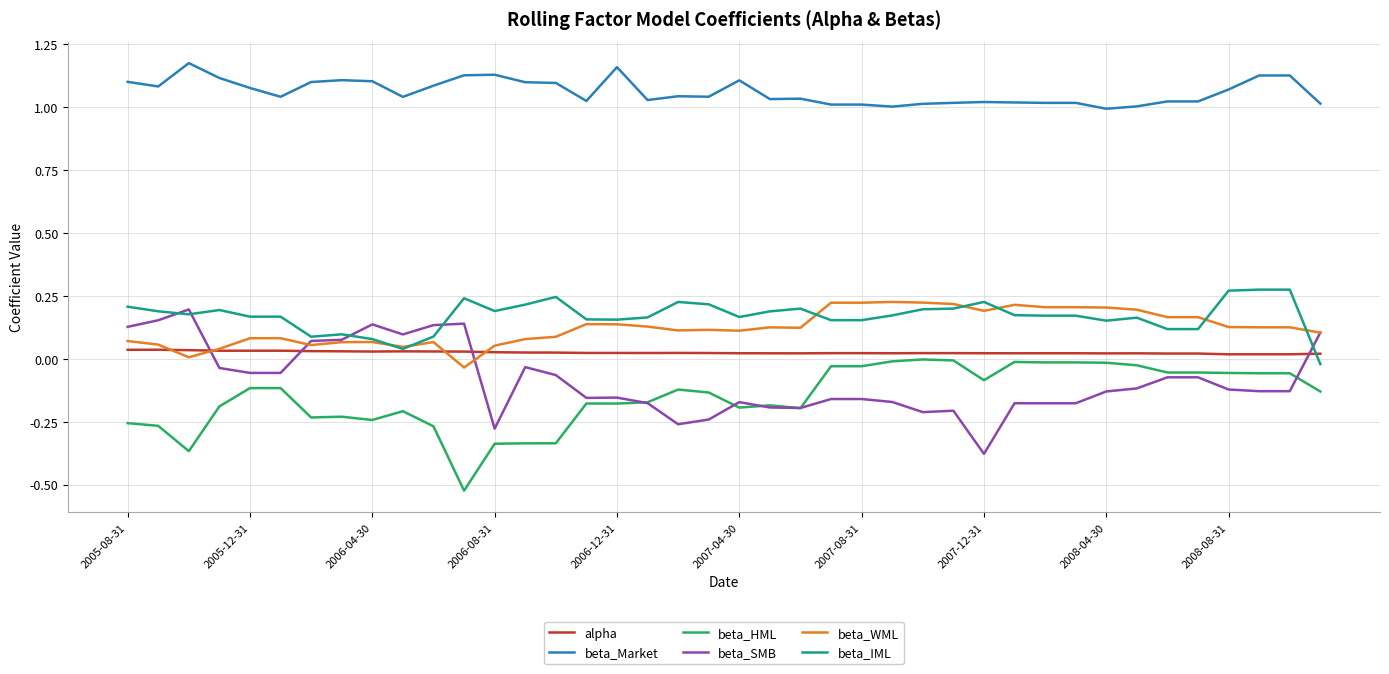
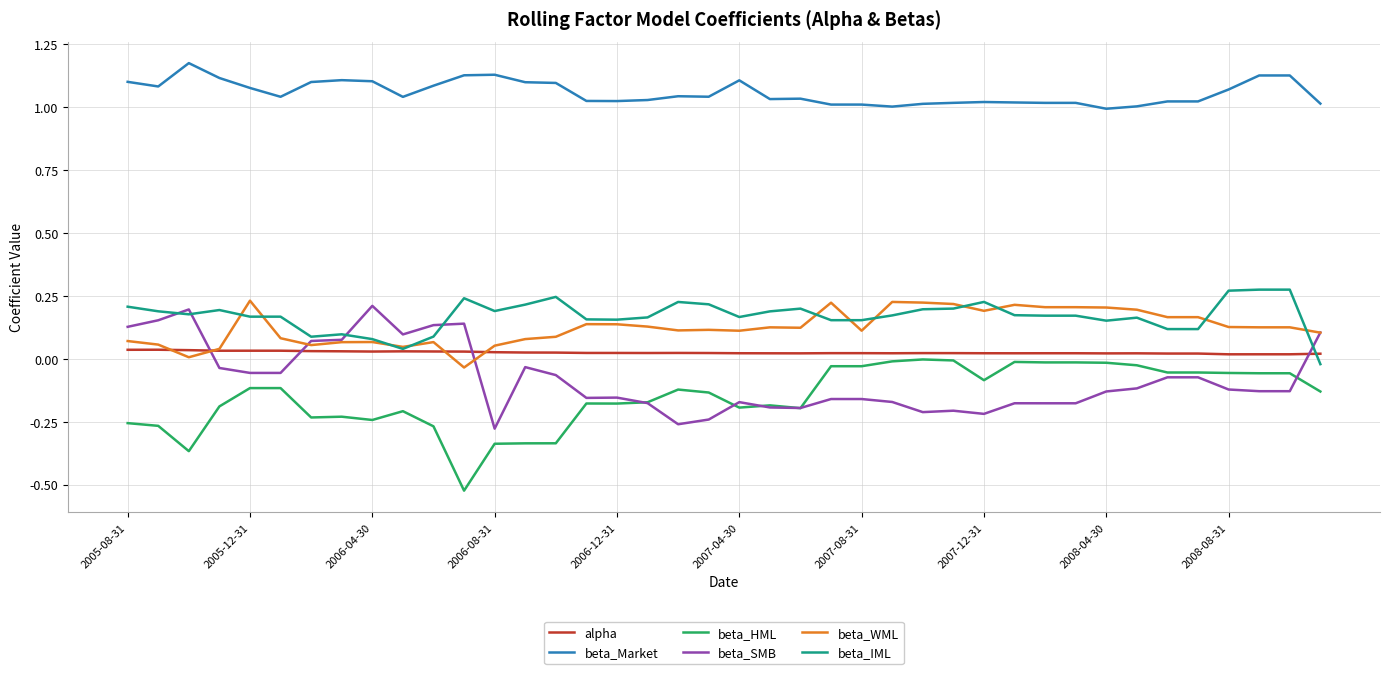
beta_WML, 2005-12-31: 0.08 -> 0.23
beta_SMB, 2006-04-30: 0.14 -> 0.21
beta_Market, 2006-12-31: 1.16 -> 1.02
beta_WML, 2007-08-31: 0.22 -> 0.11
beta_SMB, 2007-12-31: -0.38 -> -0.22
